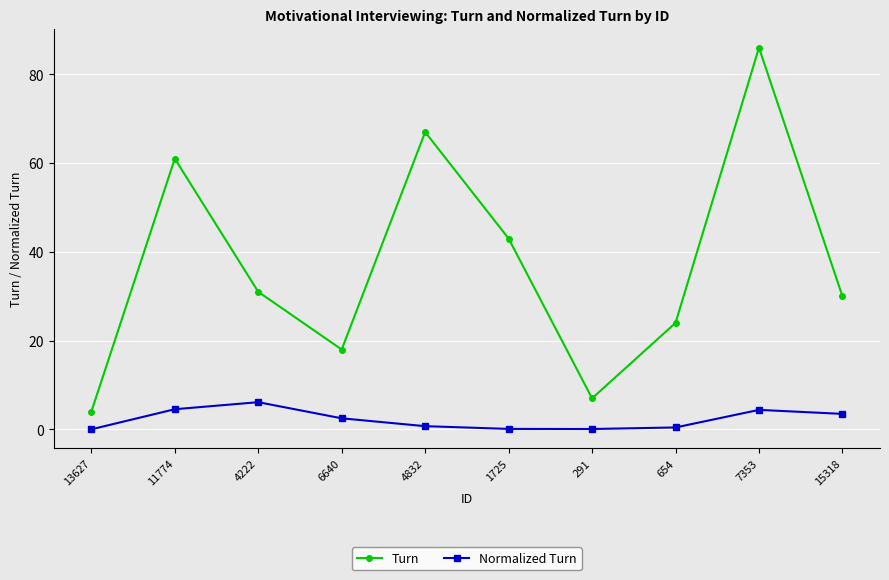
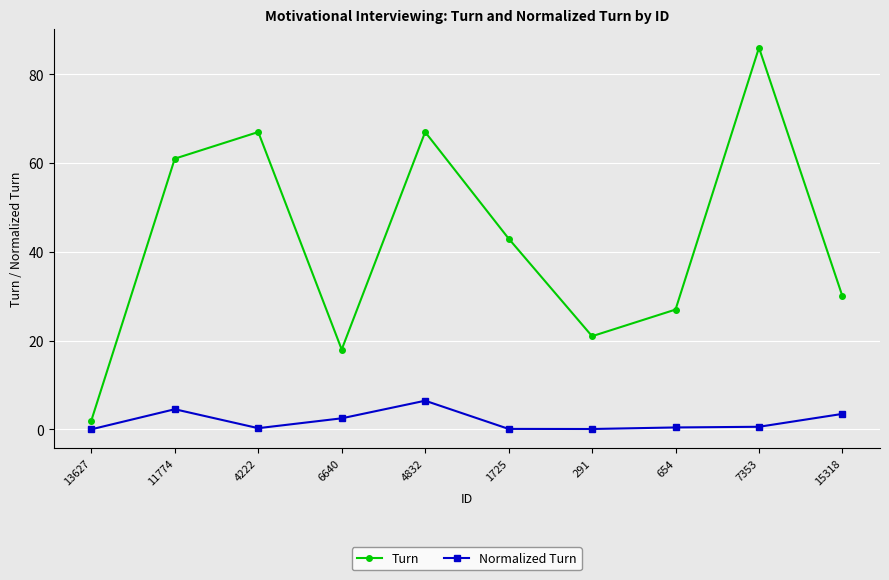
Turn, 13627: 4 -> 2
Turn, 4222: 31 -> 67
Normalized Turn, 4222: 6 -> 0
Normalized Turn, 4832: 1 -> 6
Turn, 291: 7 -> 21
Turn, 654: 24 -> 27
Normalized Turn, 7353: 4 -> 1
